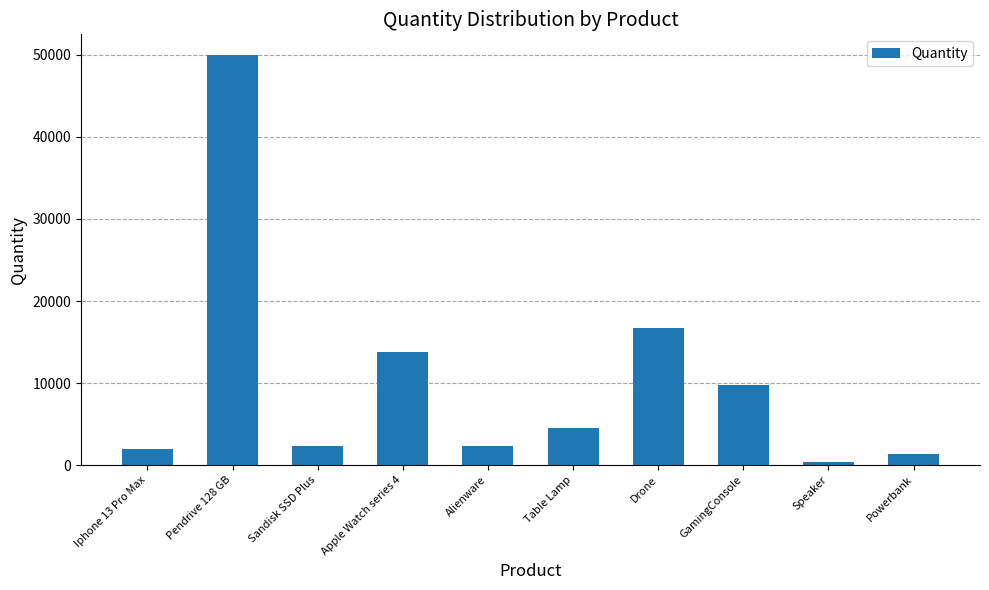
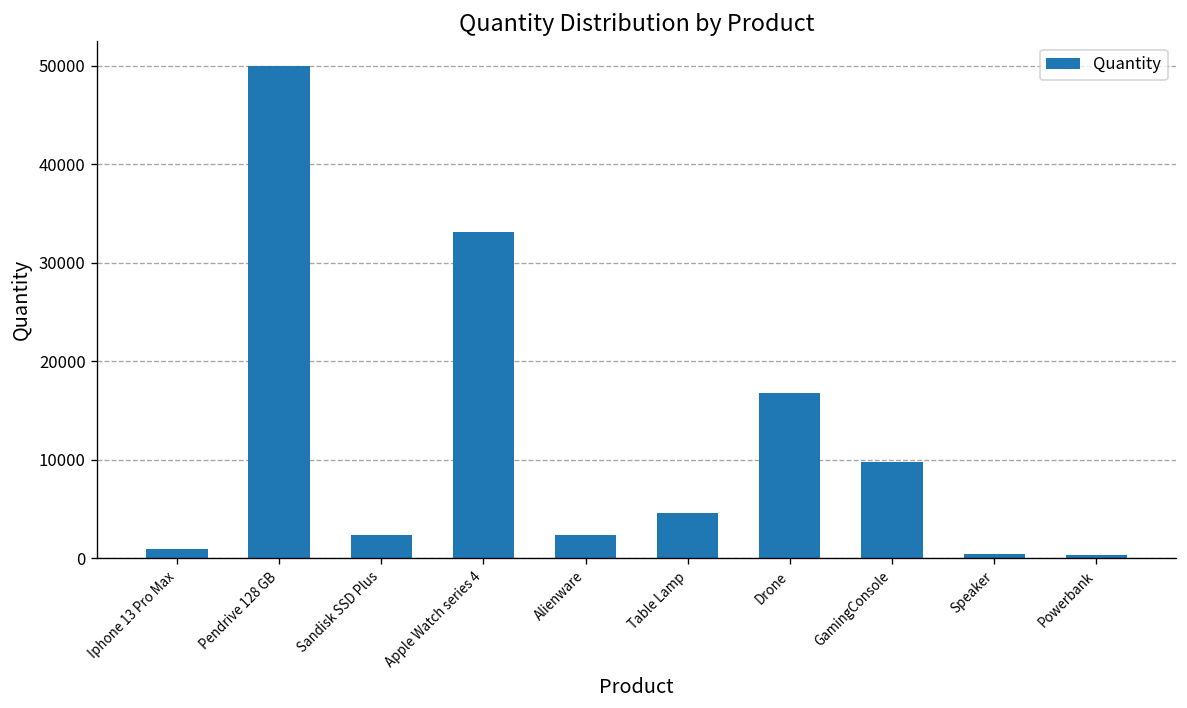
Iphone 13 Pro Max: 2000 -> 1000
Apple Watch series 4: 14000 -> 33000
Powerbank: 1000 -> 0
